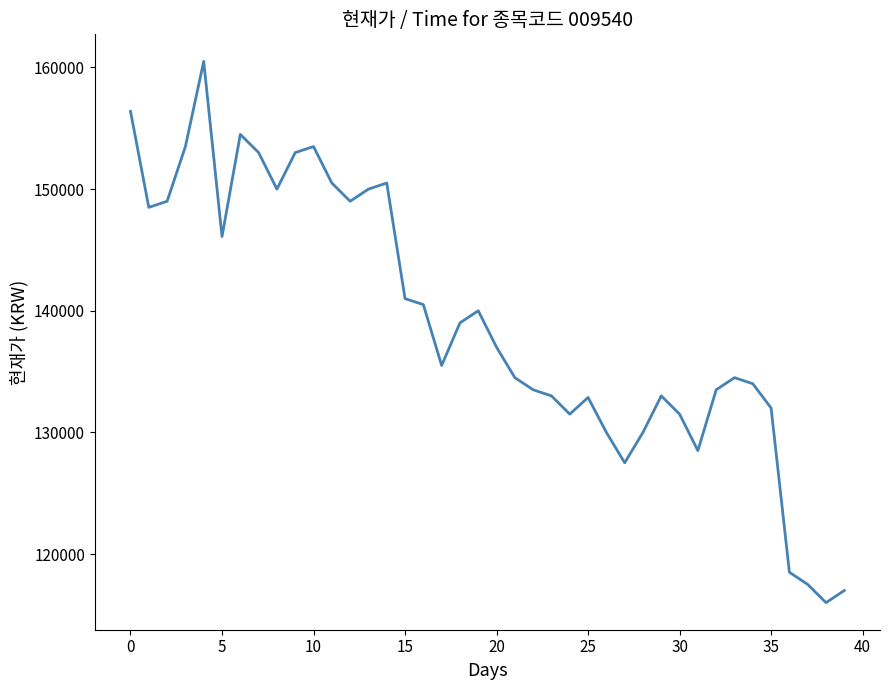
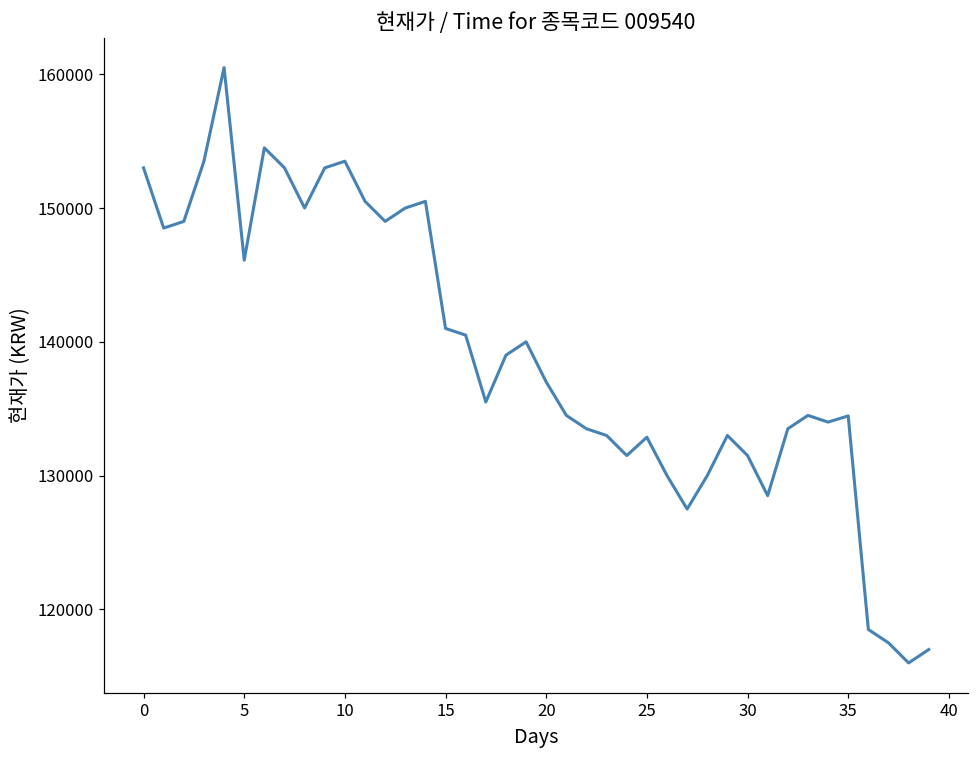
0: 156400 -> 153000
35: 132000 -> 134500
